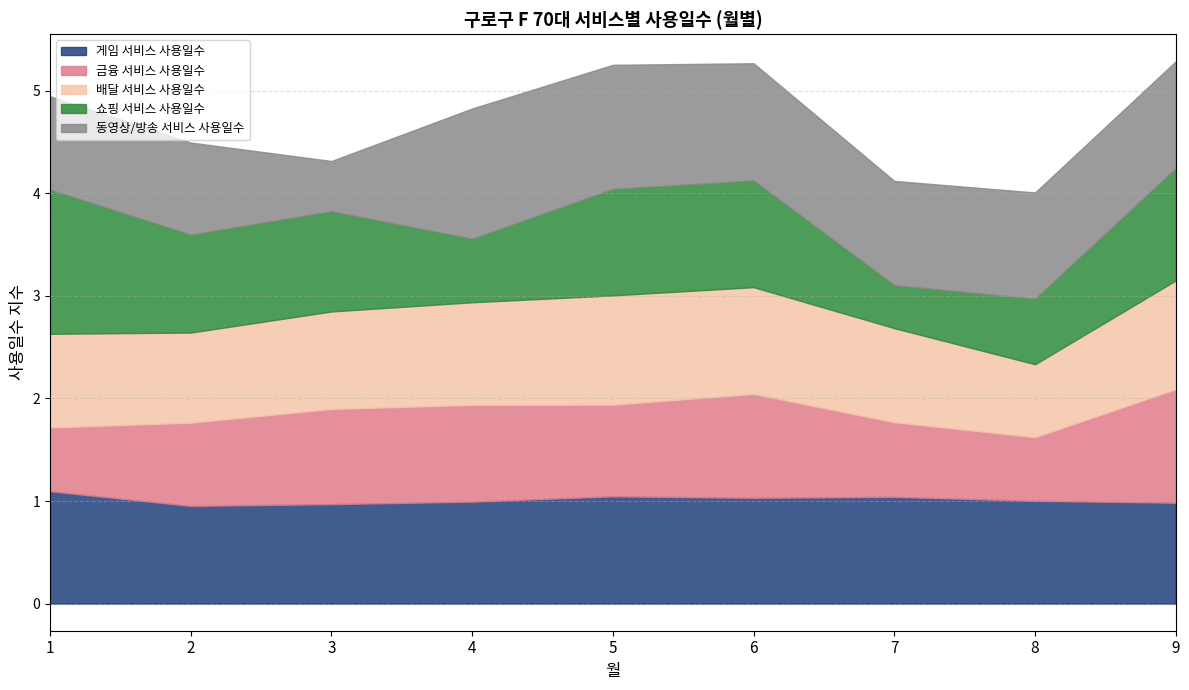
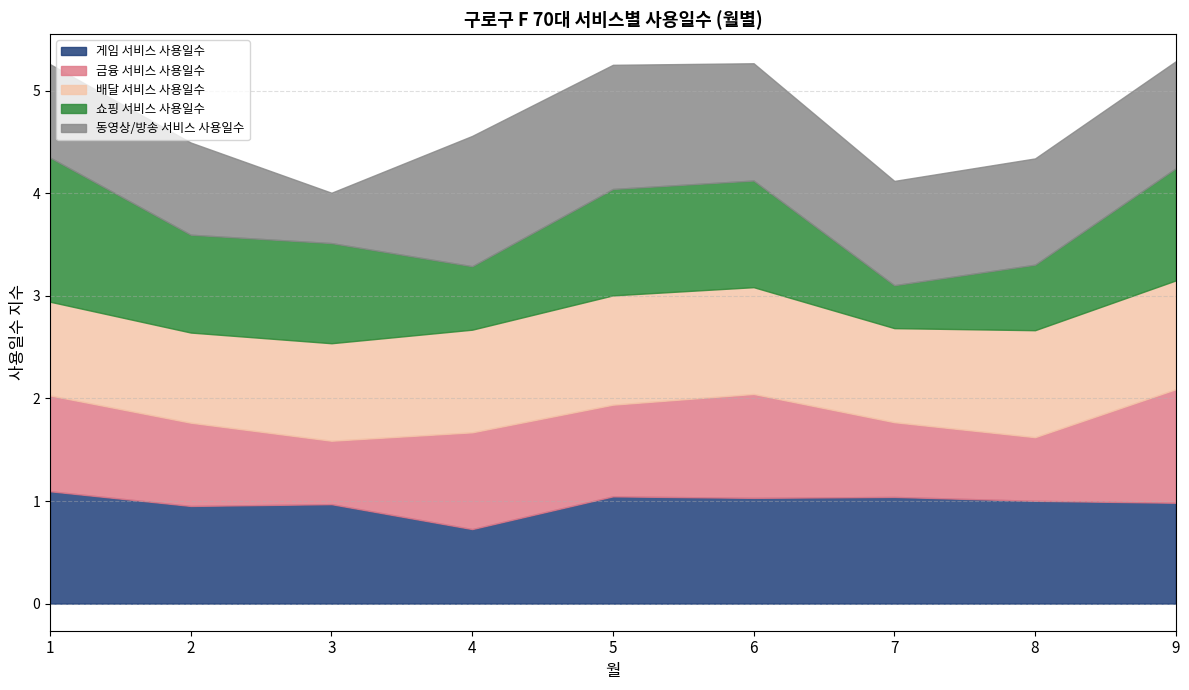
금융 서비스 사용일수, 1: 0.62 -> 0.93
금융 서비스 사용일수, 3: 0.93 -> 0.62
게임 서비스 사용일수, 4: 0.99 -> 0.73
배달 서비스 사용일수, 8: 0.71 -> 1.04
